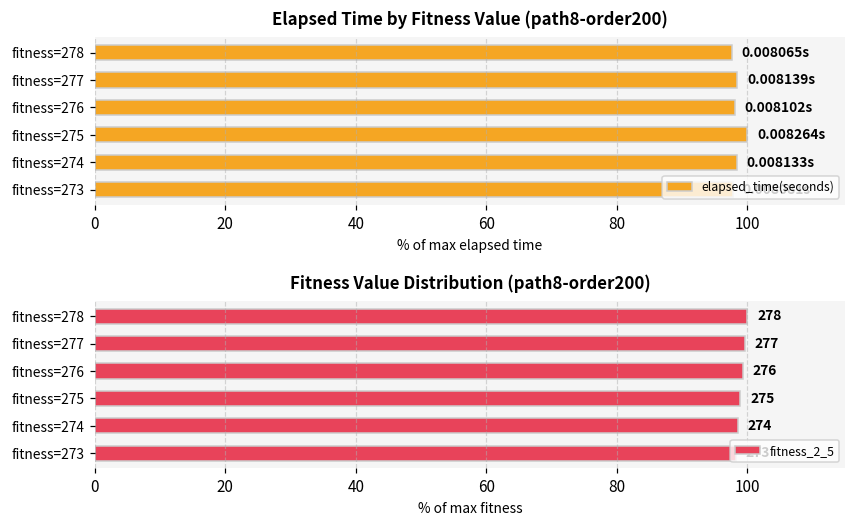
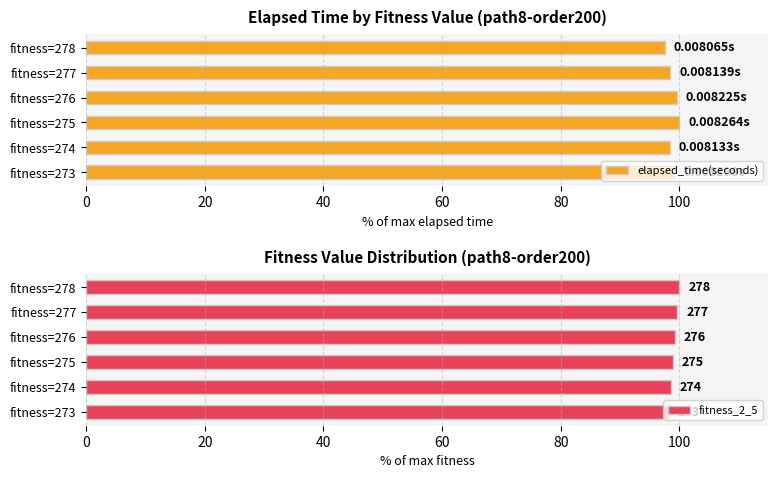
Elapsed Time by Fitness Value (path8-order200), fitness=276: 0.008102s -> 0.008225s
Elapsed Time by Fitness Value (path8-order200), fitness=273: 0.008081s -> 0.008198s
